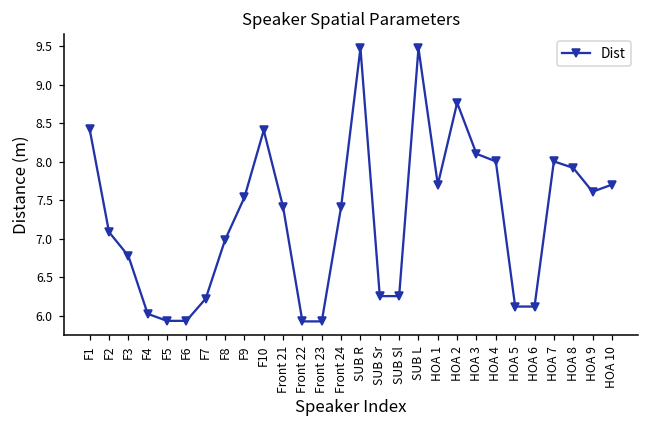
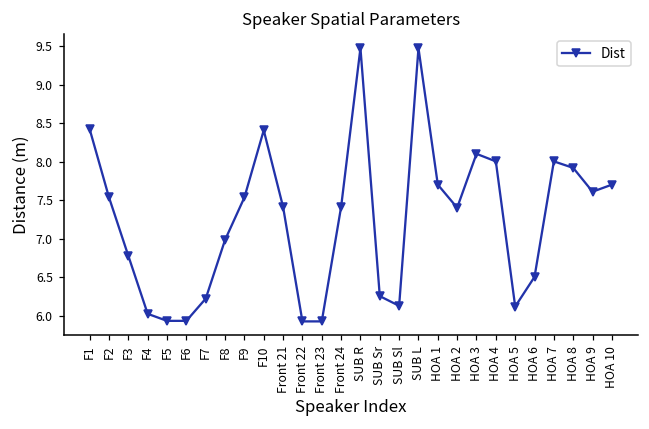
F2: 7.1 -> 7.5
SUB Sl: 6.3 -> 6.1
HOA 2: 8.8 -> 7.4
HOA 6: 6.1 -> 6.5
